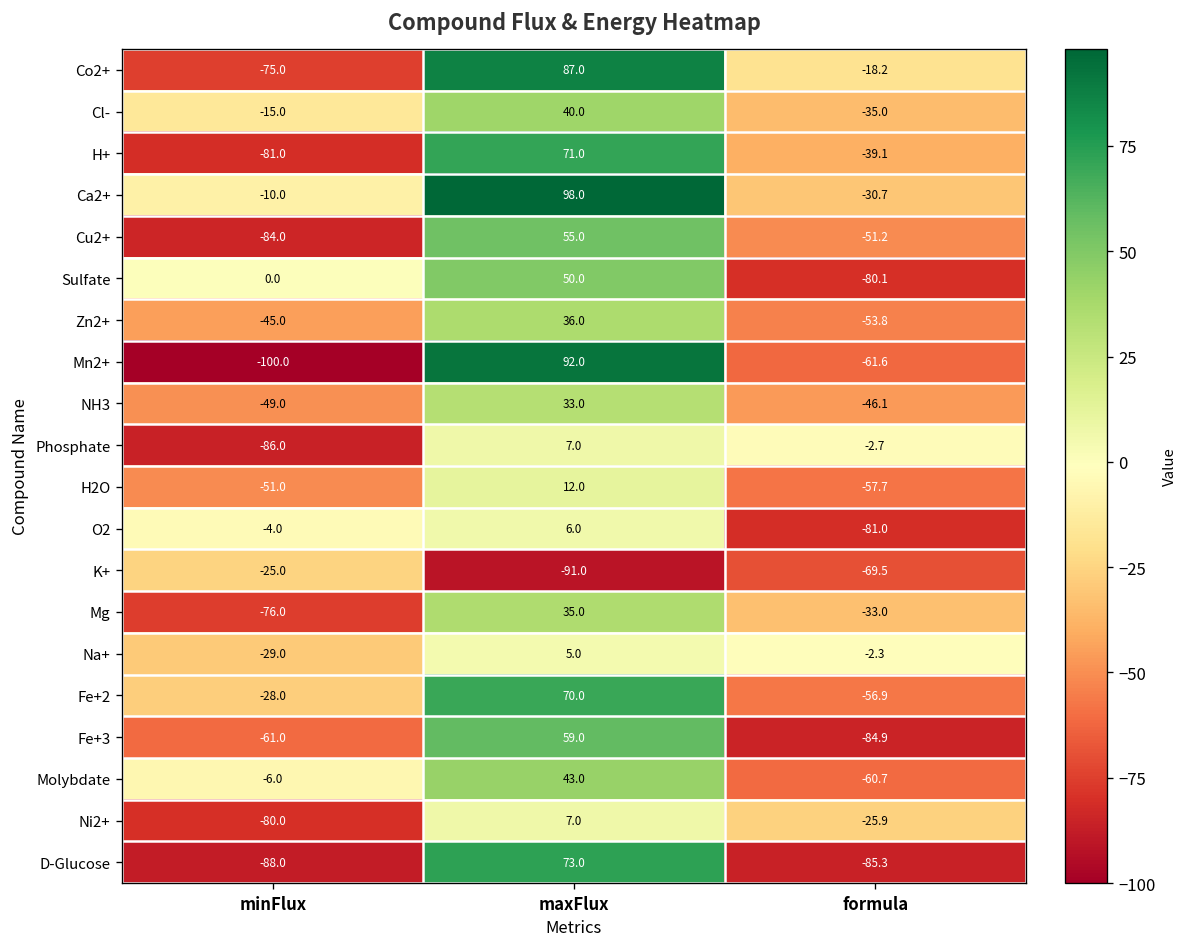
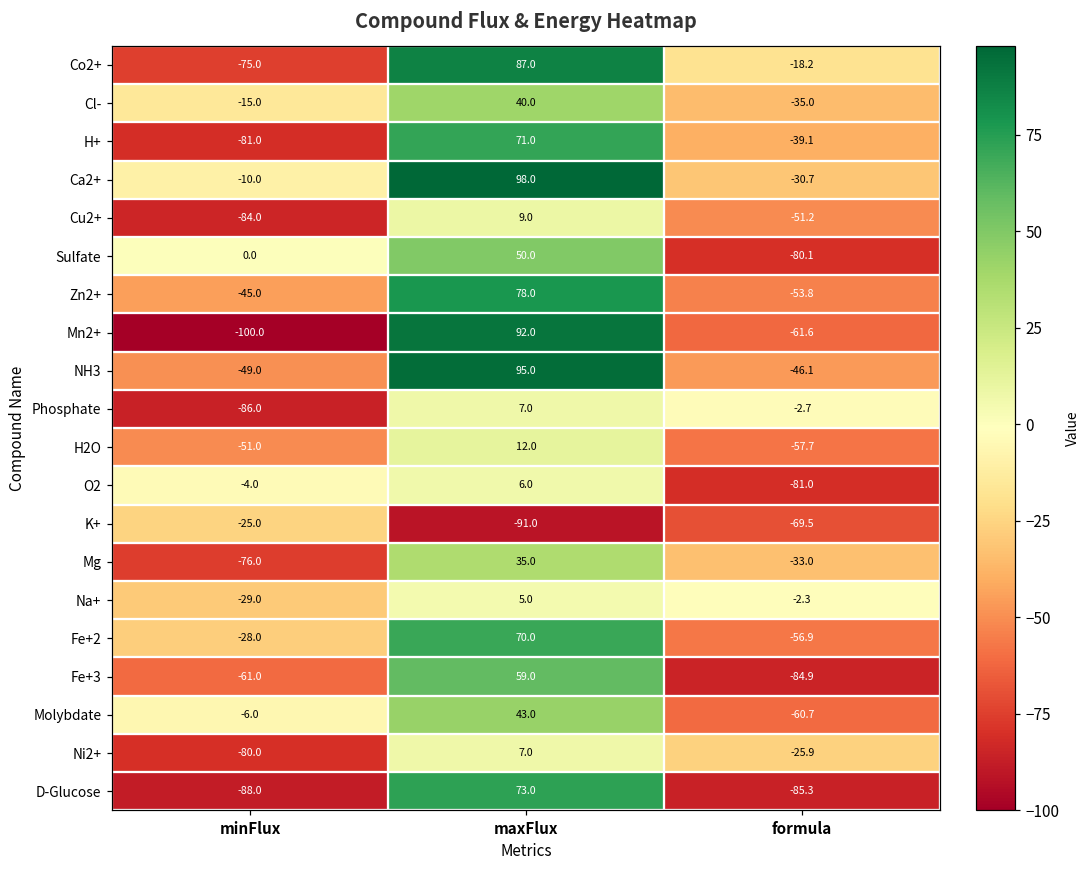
Cu2+, maxFlux: 55.0 -> 9.0
Zn2+, maxFlux: 36.0 -> 78.0
NH3, maxFlux: 33.0 -> 95.0
